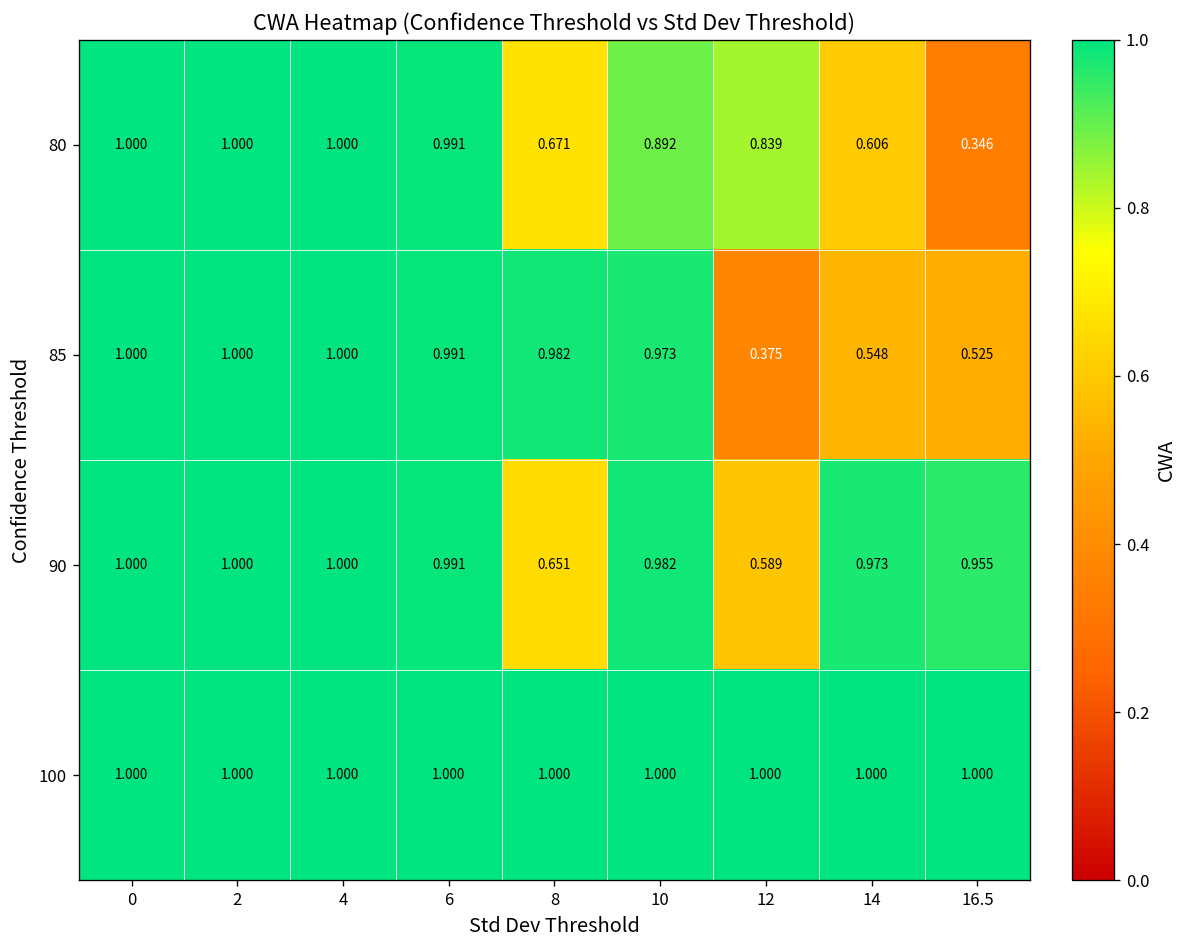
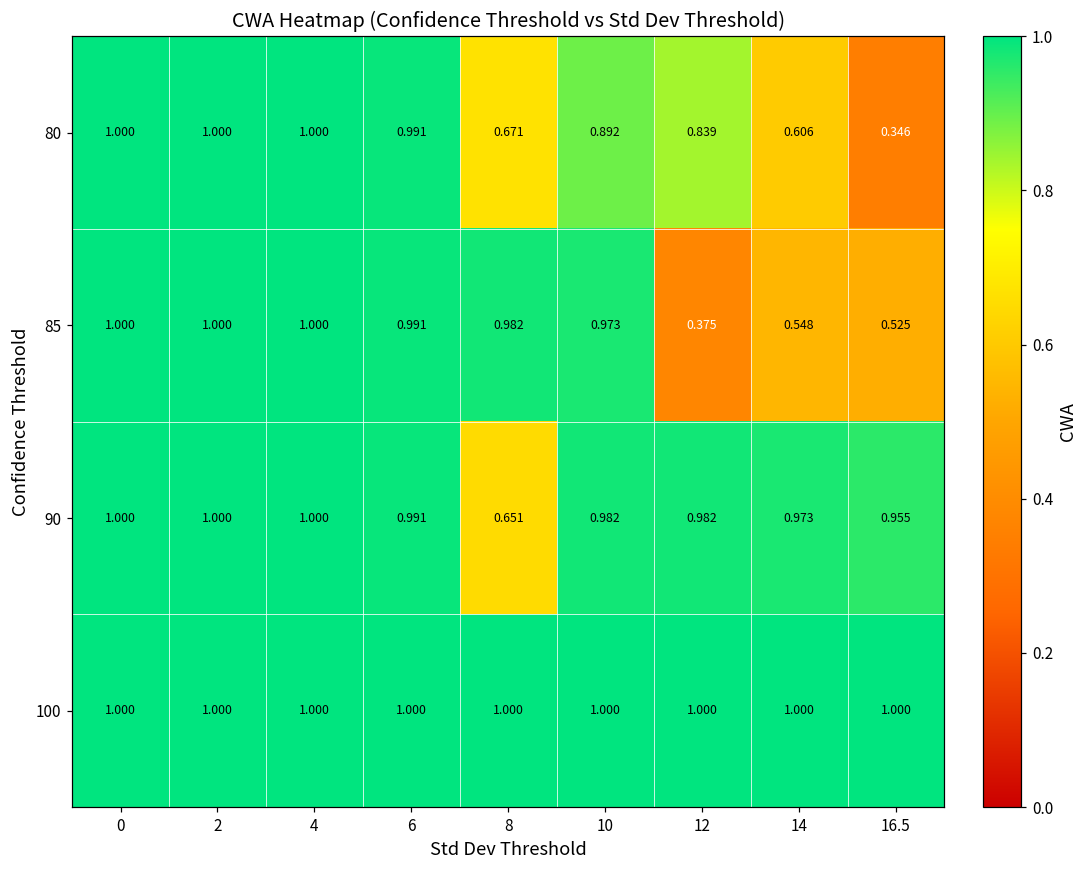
90, 12: 0.589 -> 0.982
